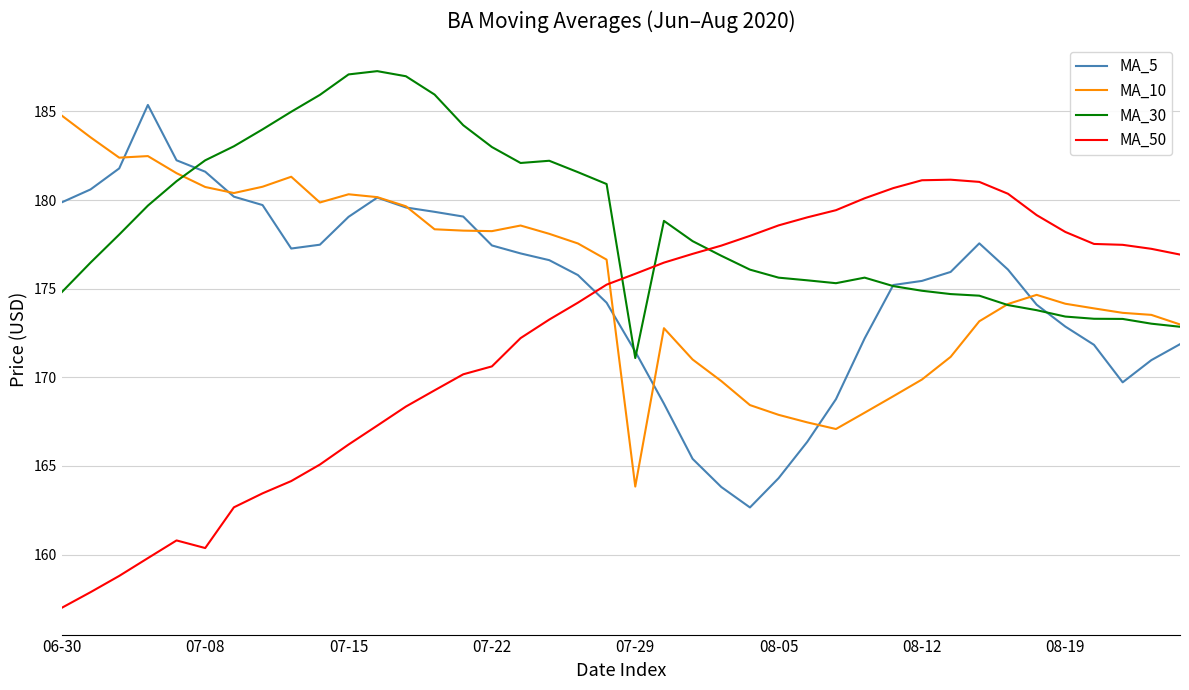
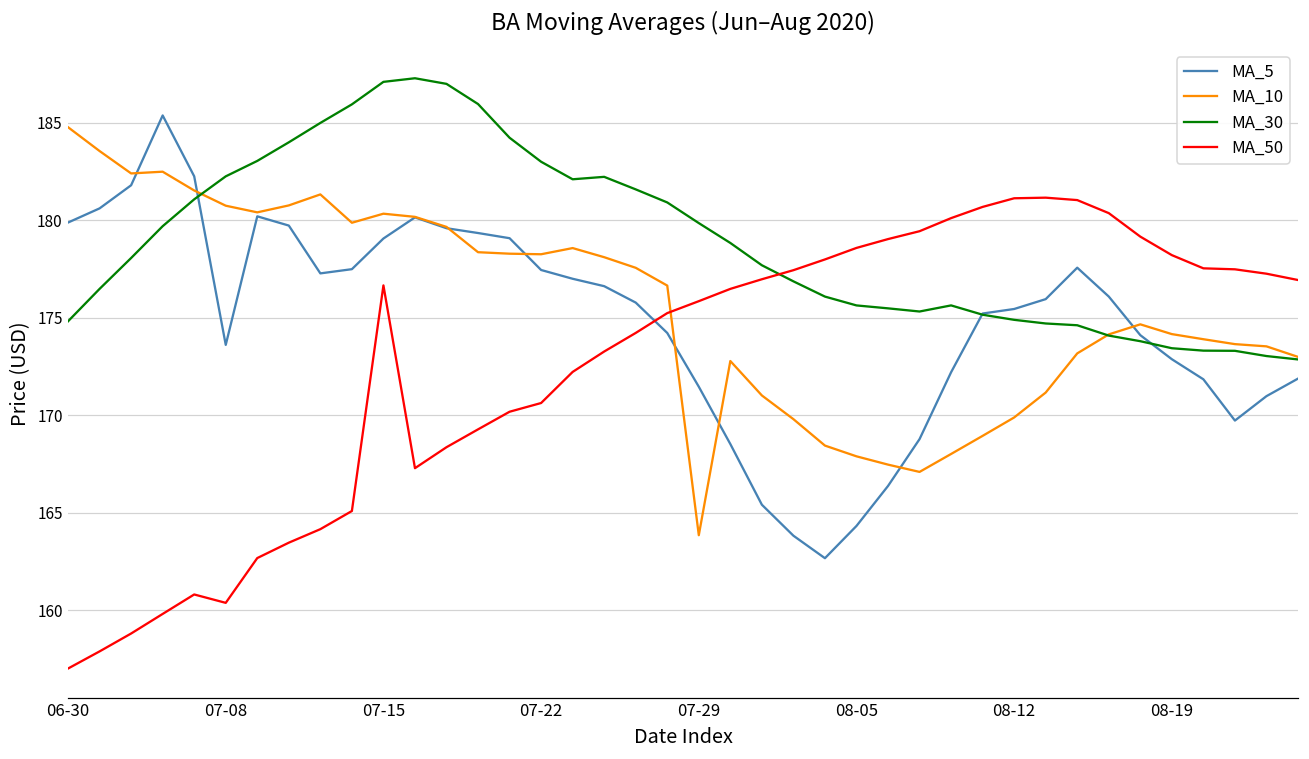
MA_5, 07-08: 181.6 -> 173.6
MA_50, 07-15: 166.2 -> 176.7
MA_30, 07-29: 171.1 -> 179.8
